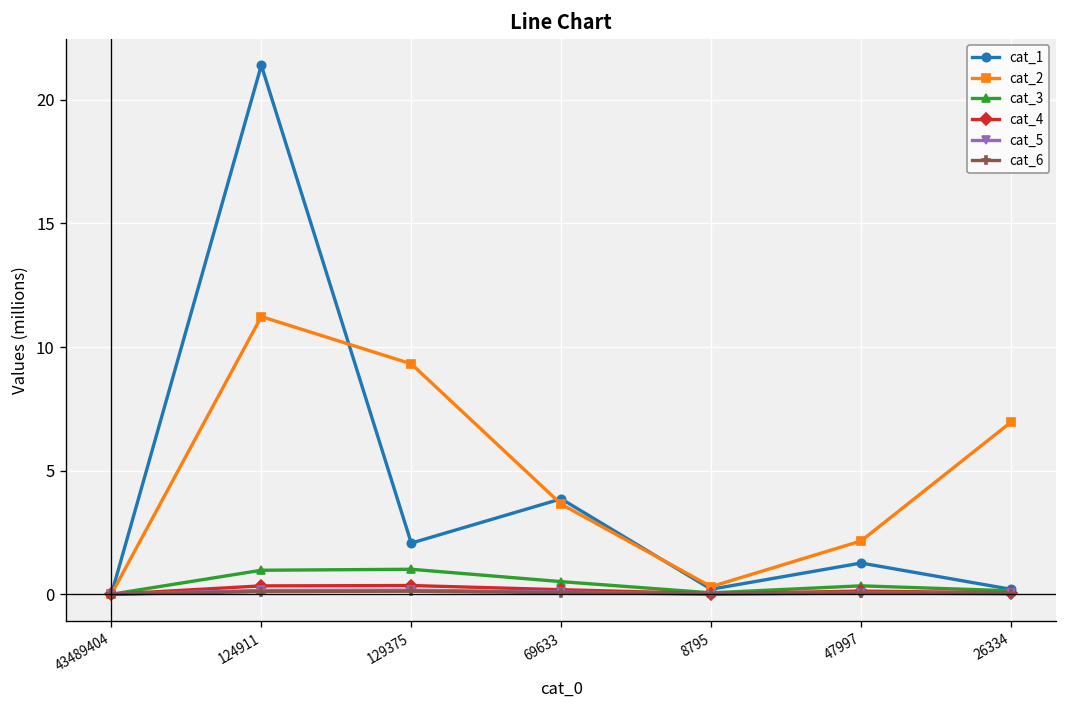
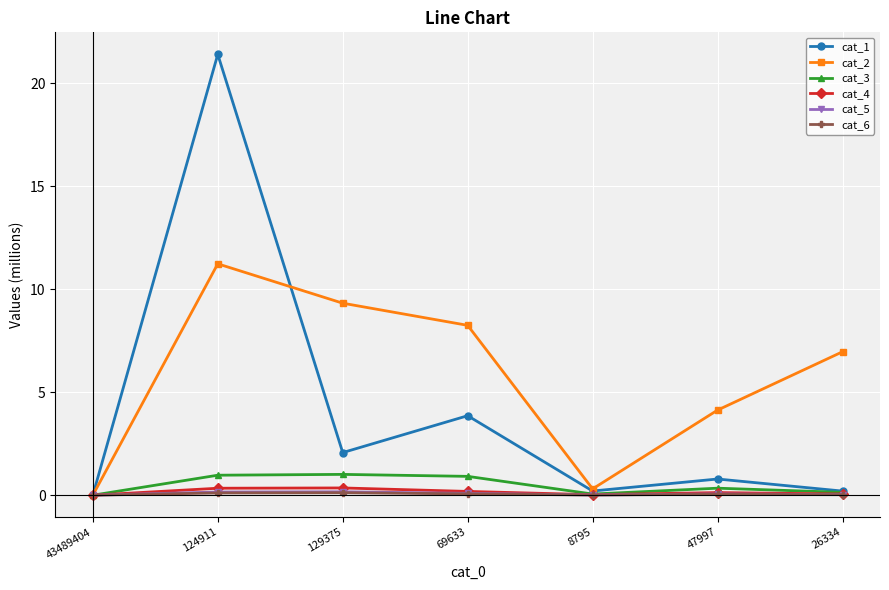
cat_2, 69633: 3.6 -> 8.2
cat_3, 69633: 0.5 -> 0.9
cat_1, 47997: 1.3 -> 0.8
cat_2, 47997: 2.2 -> 4.1
